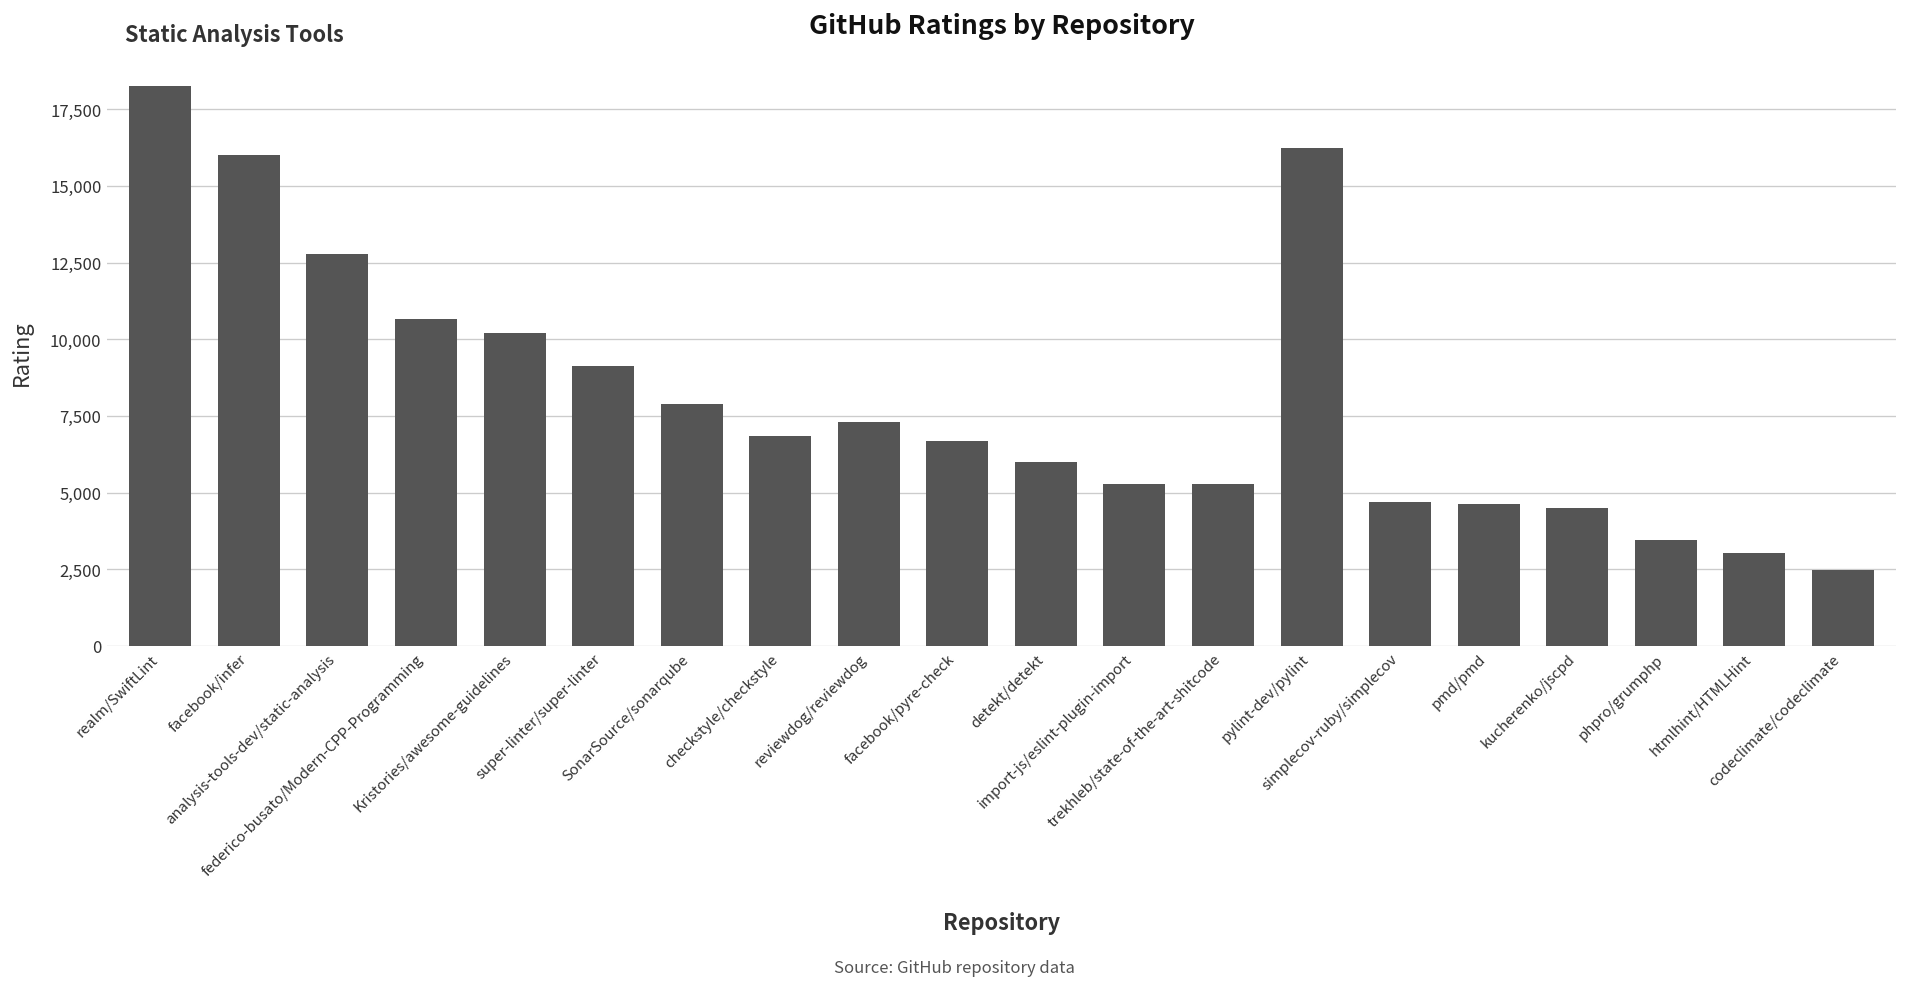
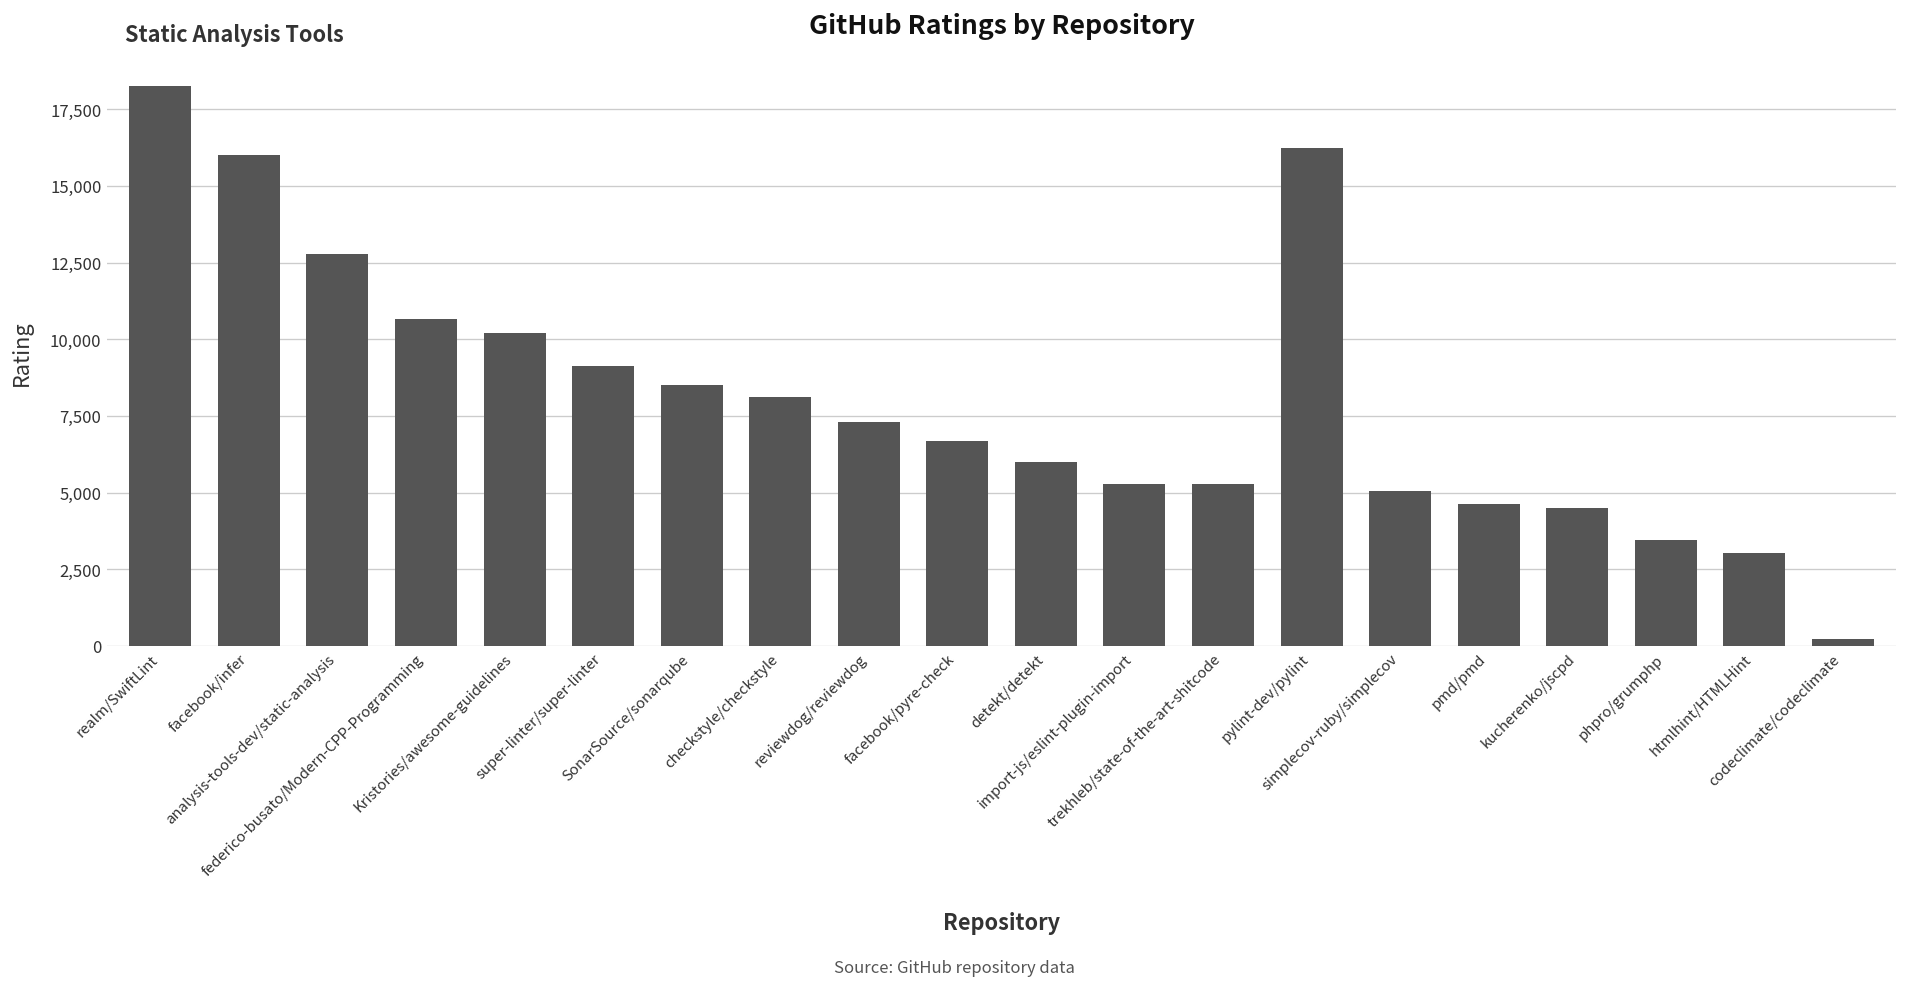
SonarSource/sonarqube: 7,900 -> 8,500
checkstyle/checkstyle: 6,900 -> 8,100
simplecov-ruby/simplecov: 4,700 -> 5,100
codeclimate/codeclimate: 2,500 -> 200
